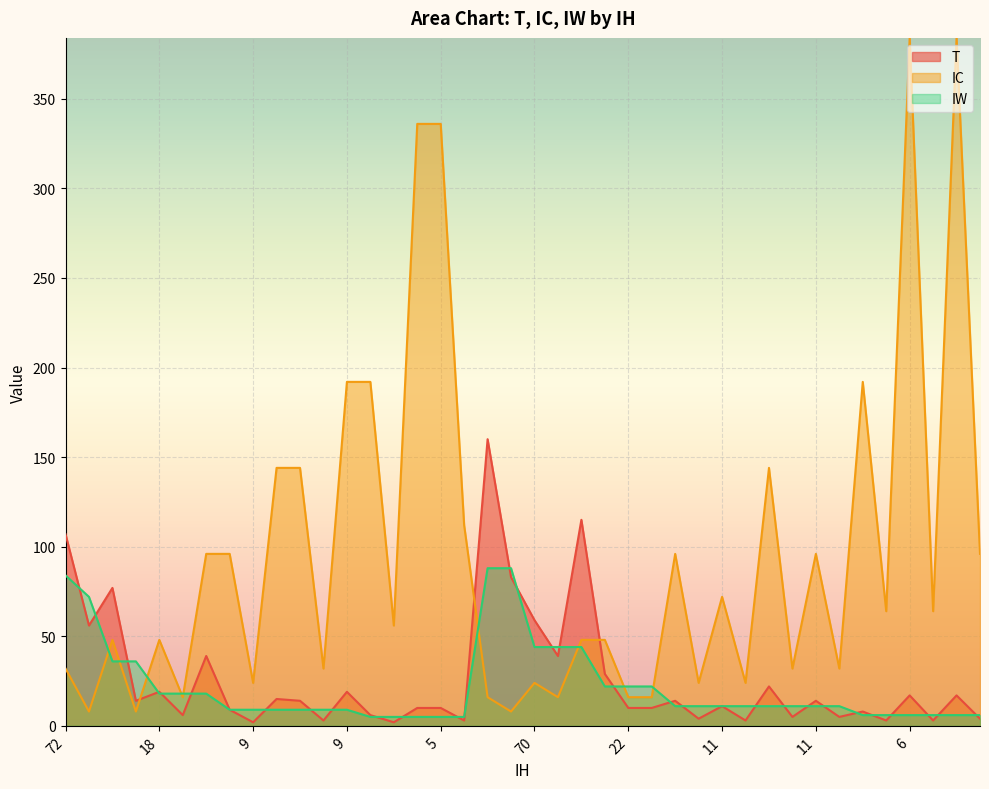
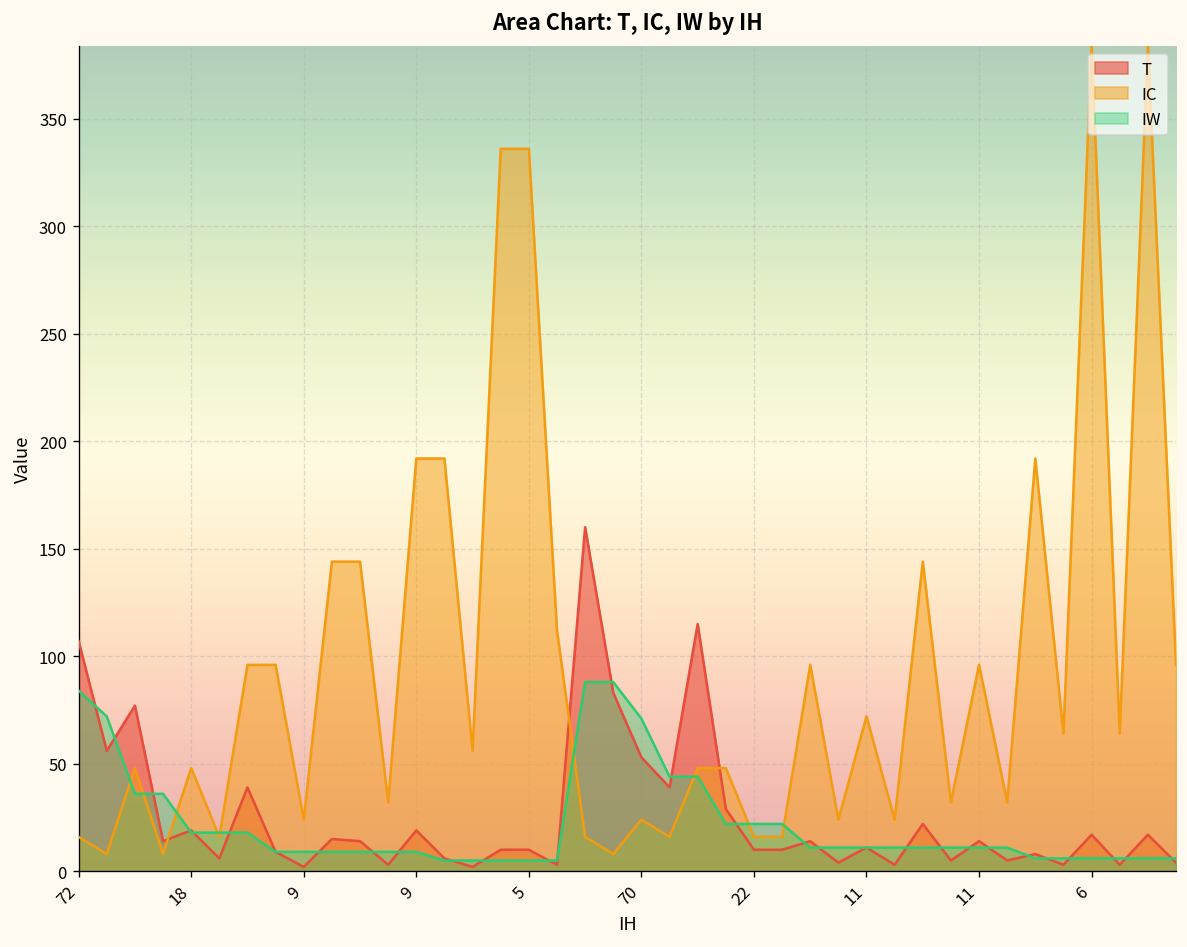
IC, 72: 32 -> 16
T, 70: 59 -> 53
IW, 70: 44 -> 71
